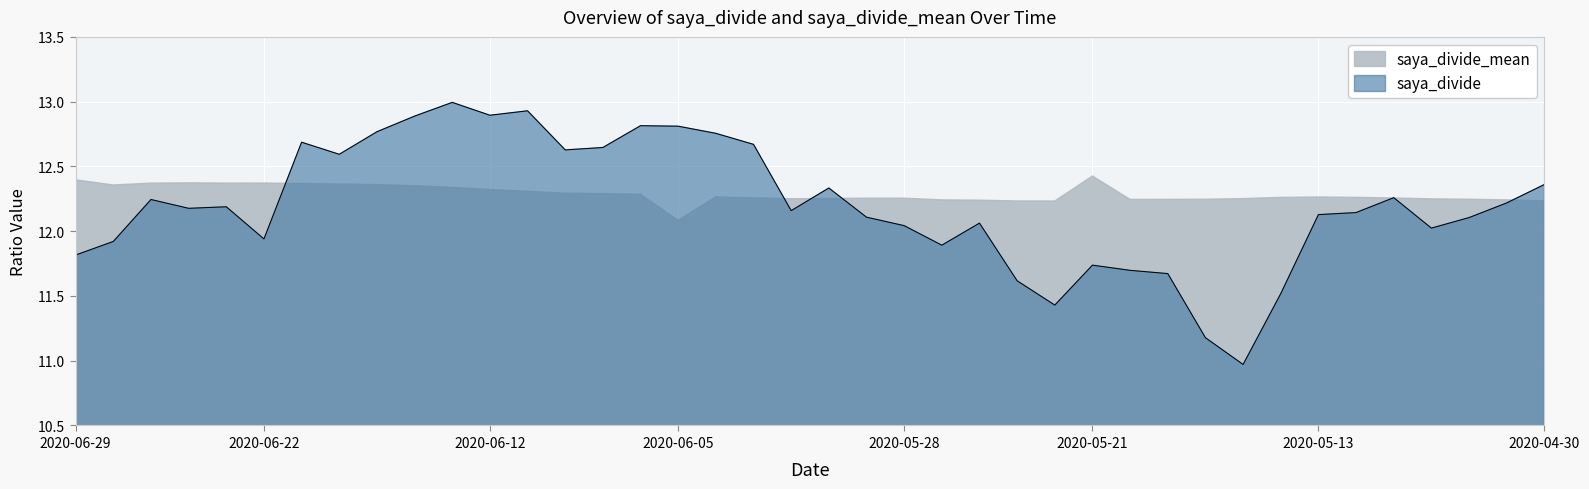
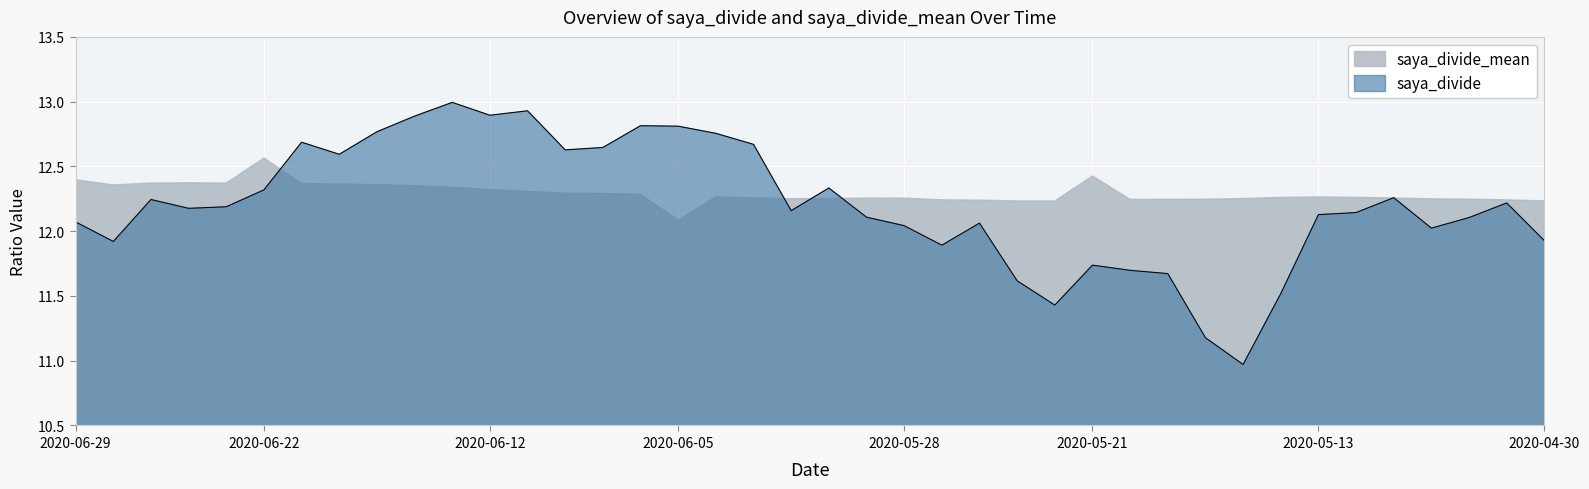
saya_divide, 2020-06-29: 11.82 -> 12.07
saya_divide_mean, 2020-06-22: 12.37 -> 12.56
saya_divide, 2020-06-22: 11.94 -> 12.32
saya_divide, 2020-04-30: 12.36 -> 11.93
